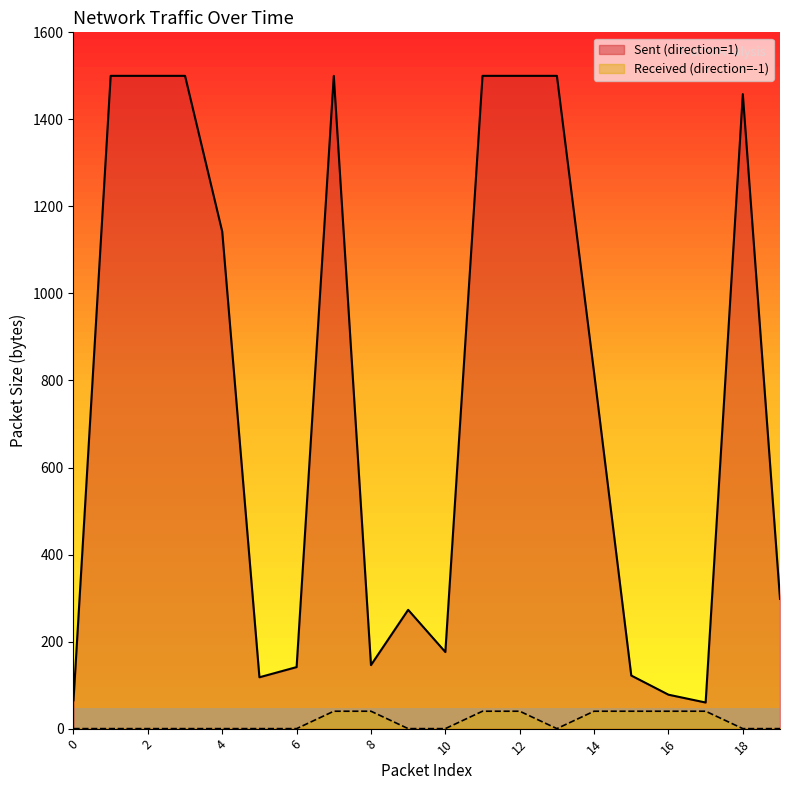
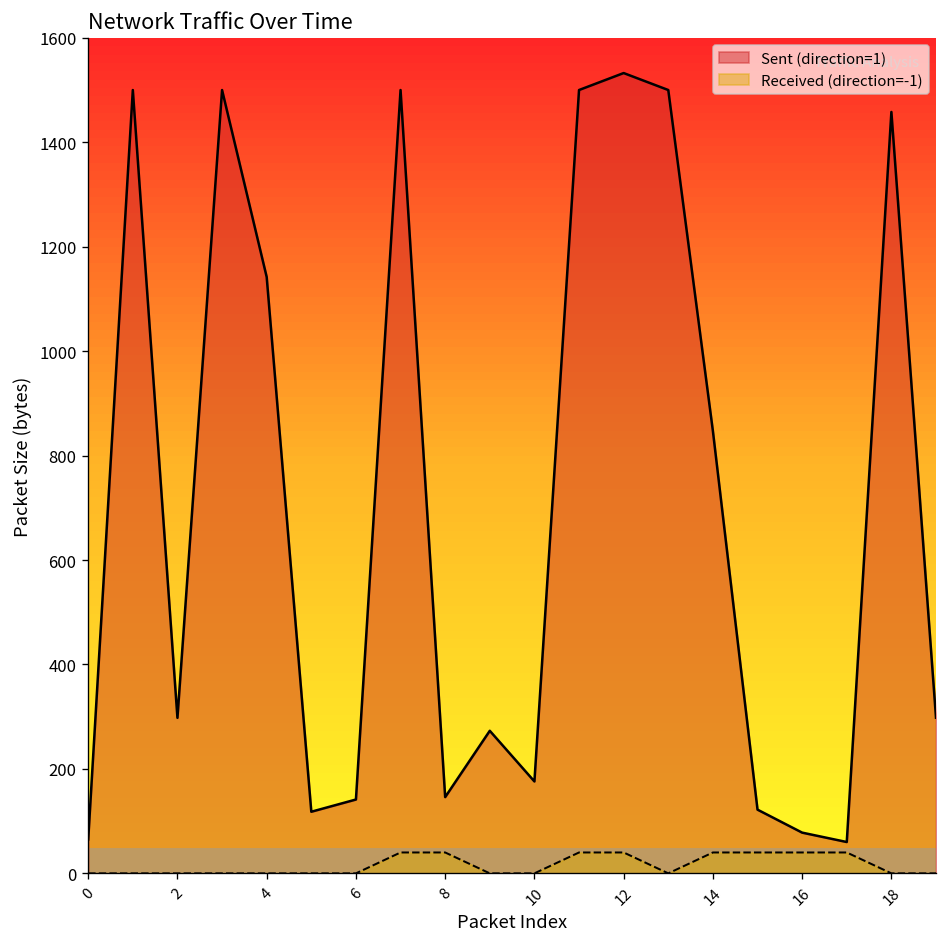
Sent (direction=1), 2: 1500 -> 300
Sent (direction=1), 12: 1500 -> 1530
Sent (direction=1), 14: 820 -> 850
